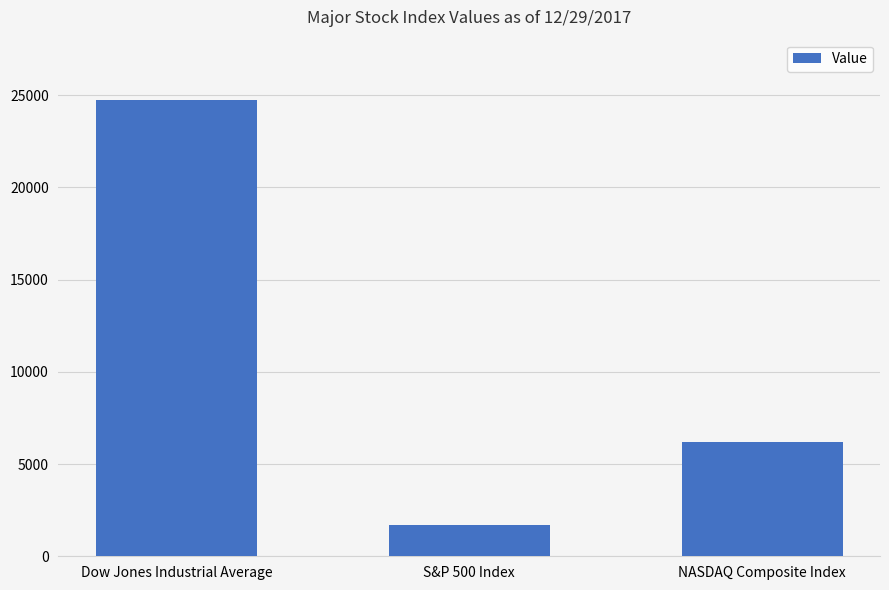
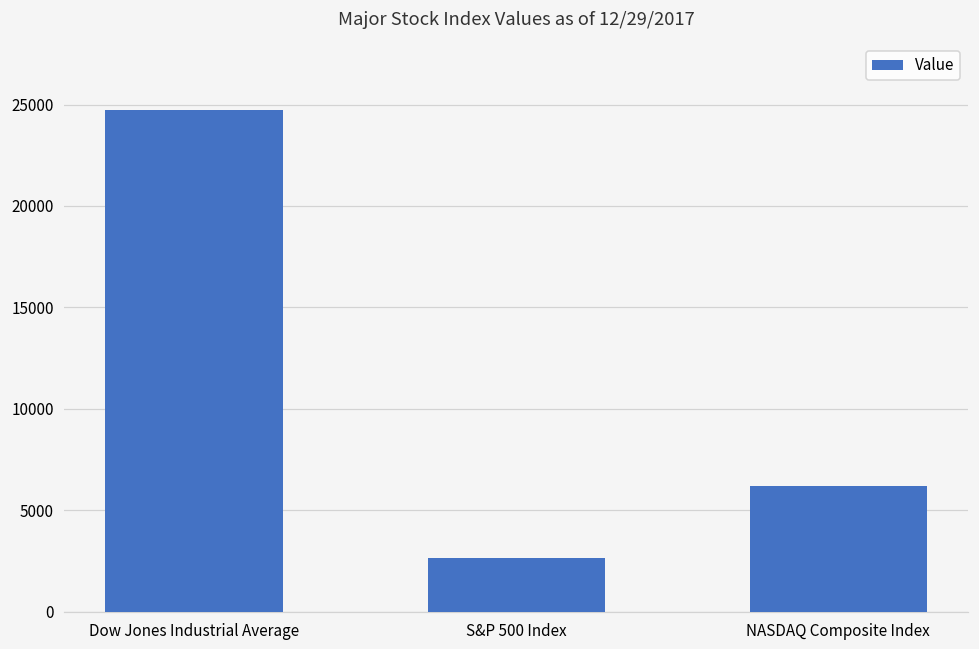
S&P 500 Index: 1700 -> 2700
